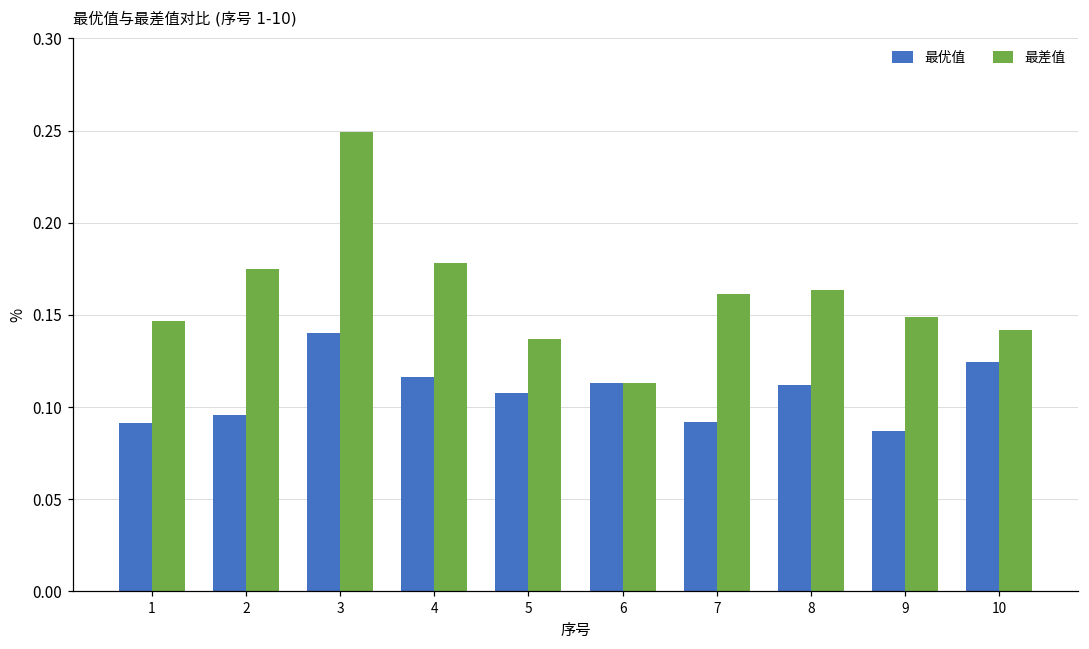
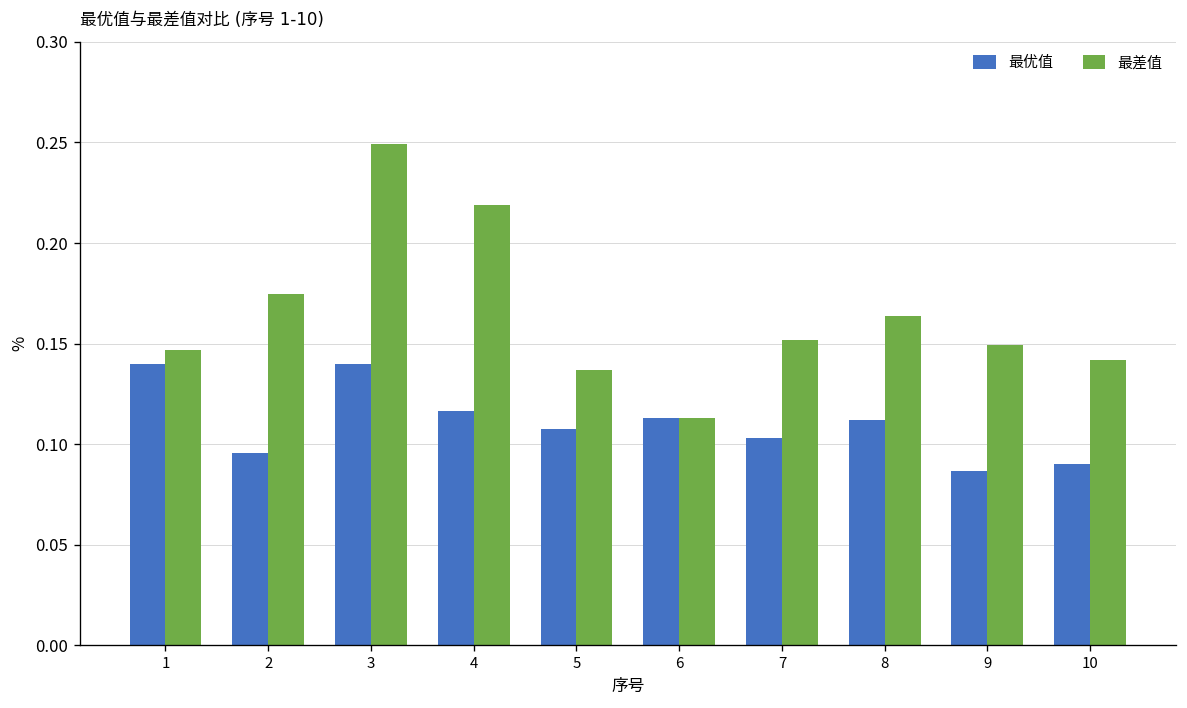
最优值, 1: 0.092 -> 0.140
最差值, 4: 0.178 -> 0.219
最优值, 7: 0.092 -> 0.103
最差值, 7: 0.161 -> 0.152
最优值, 10: 0.124 -> 0.090
